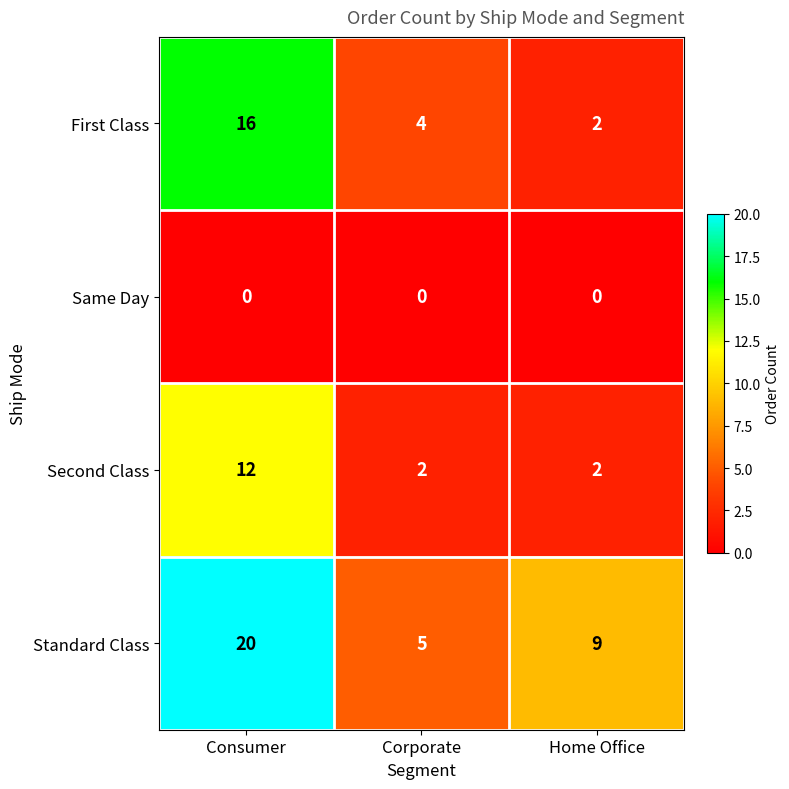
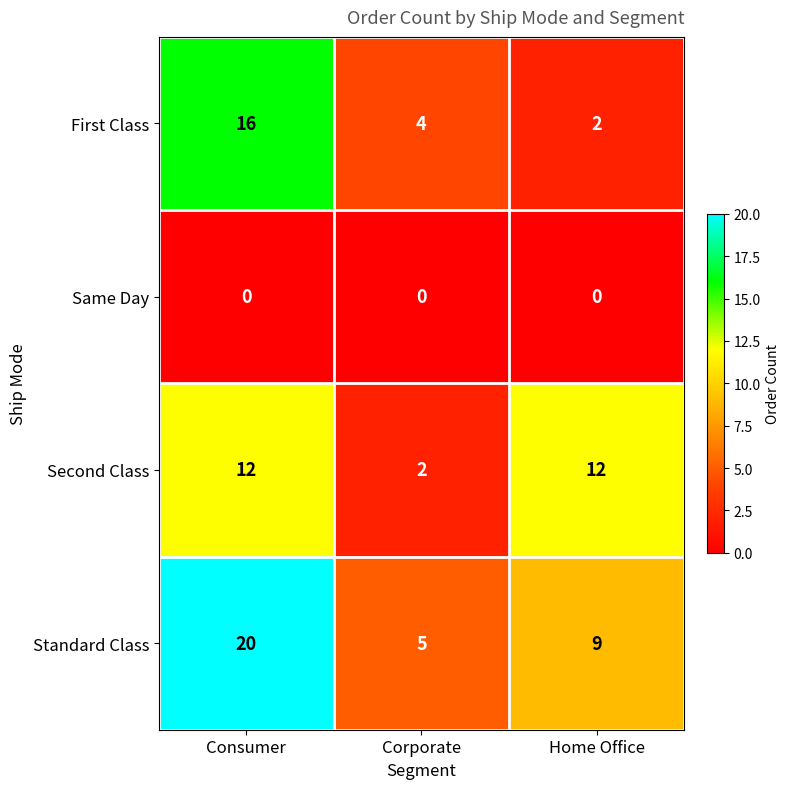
Second Class, Home Office: 2 -> 12
